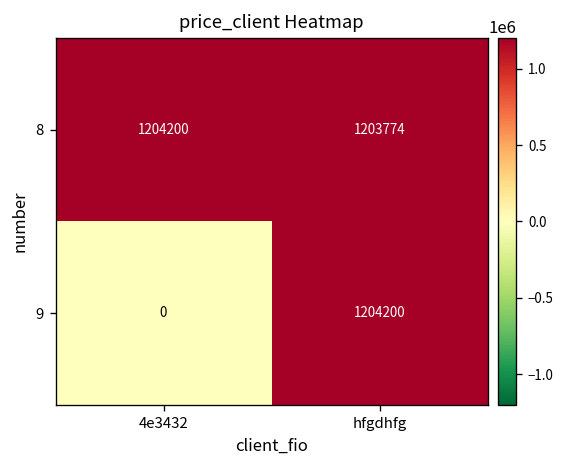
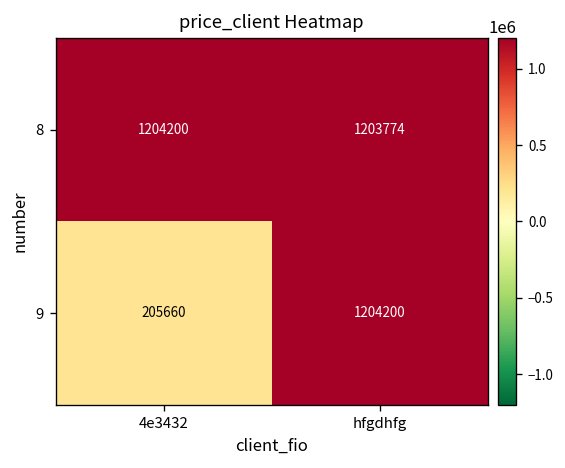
9, 4e3432: 0 -> 205660
